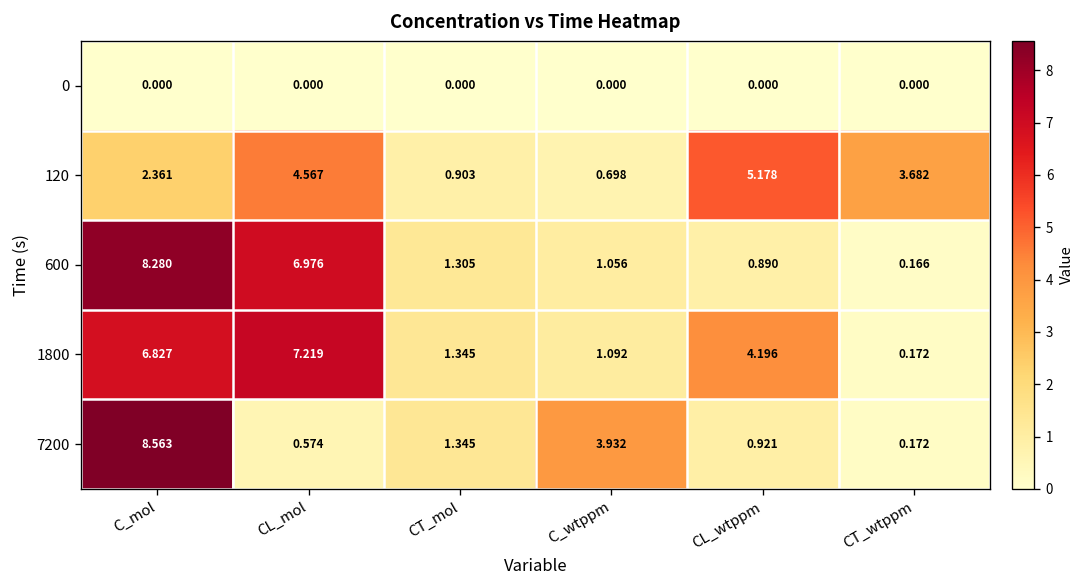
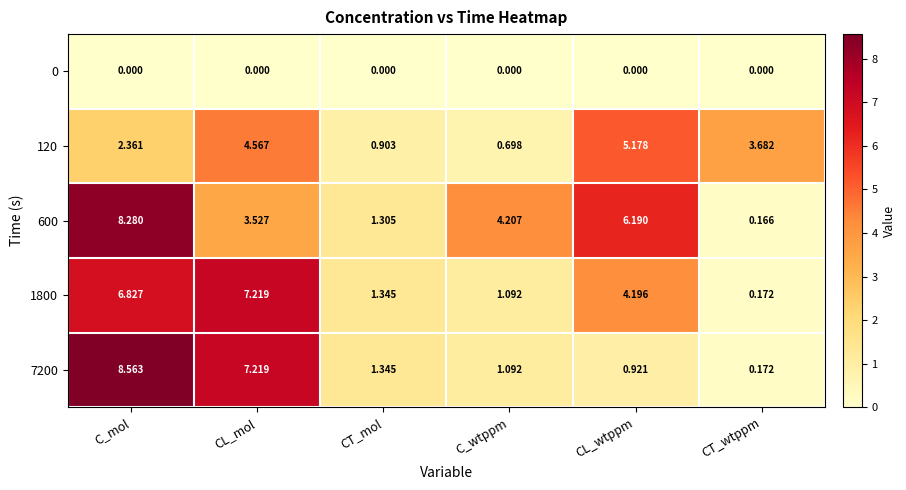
600, CL_mol: 6.976 -> 3.527
600, C_wtppm: 1.056 -> 4.207
600, CL_wtppm: 0.890 -> 6.190
7200, CL_mol: 0.574 -> 7.219
7200, C_wtppm: 3.932 -> 1.092
